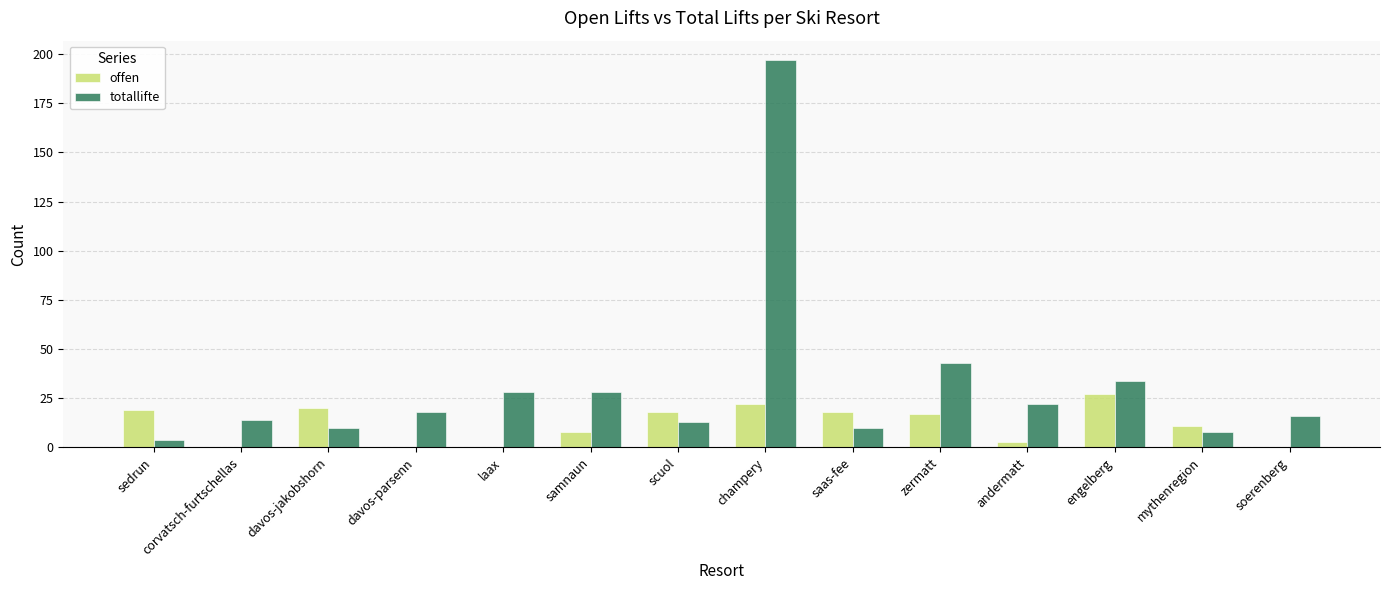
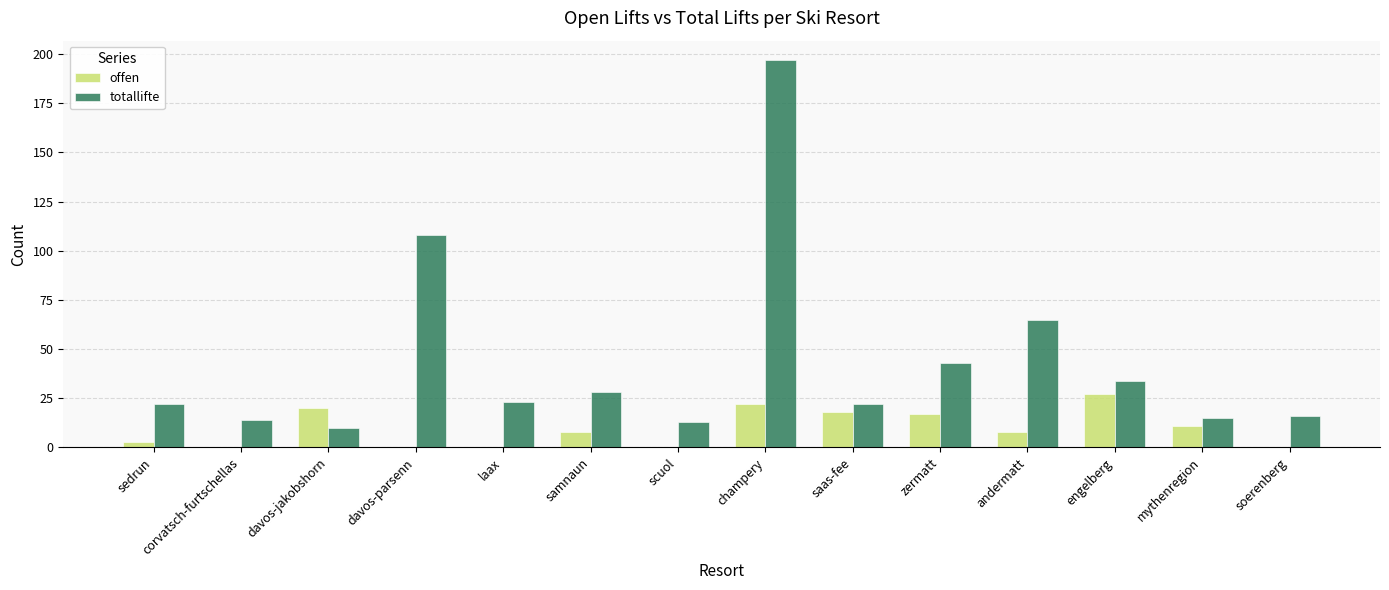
offen, sedrun: 19 -> 3
totallifte, sedrun: 4 -> 22
totallifte, davos-parsenn: 18 -> 108
totallifte, laax: 28 -> 23
offen, scuol: 18 -> 0
totallifte, saas-fee: 10 -> 22
offen, andermatt: 3 -> 8
totallifte, andermatt: 22 -> 65
totallifte, mythenregion: 8 -> 15
